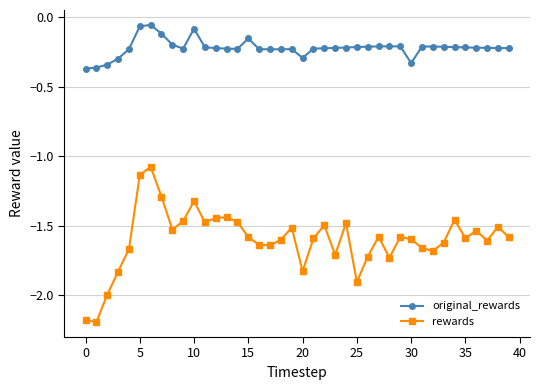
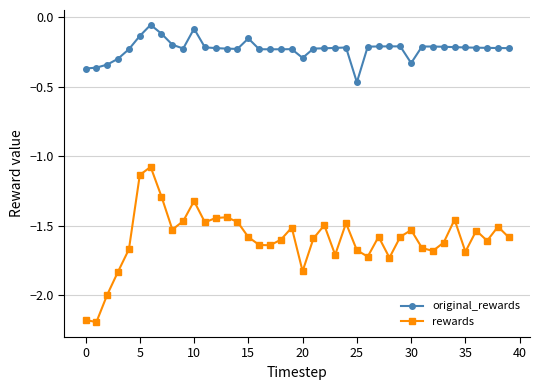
original_rewards, 5: -0.07 -> -0.14
original_rewards, 25: -0.22 -> -0.47
rewards, 25: -1.91 -> -1.68
rewards, 30: -1.60 -> -1.53
rewards, 35: -1.59 -> -1.69
